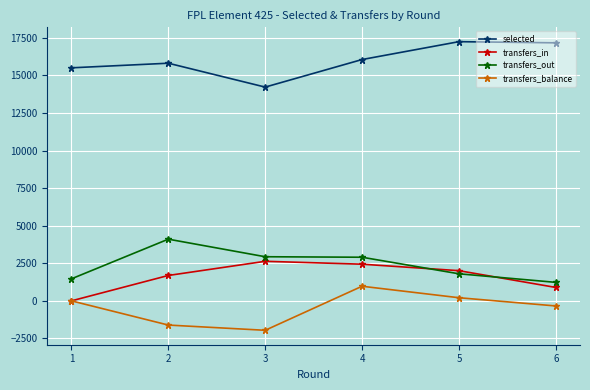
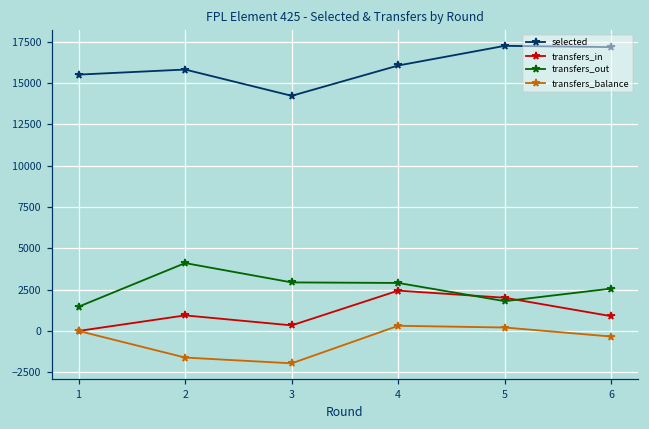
transfers_in, 2: 1700 -> 900
transfers_in, 3: 2600 -> 300
transfers_balance, 4: 1000 -> 300
transfers_out, 6: 1200 -> 2600
